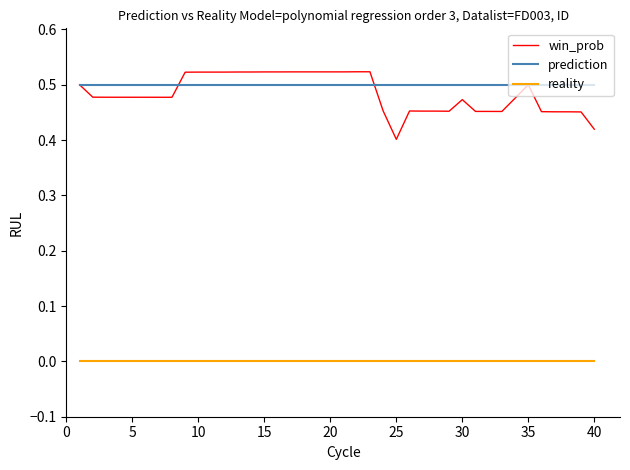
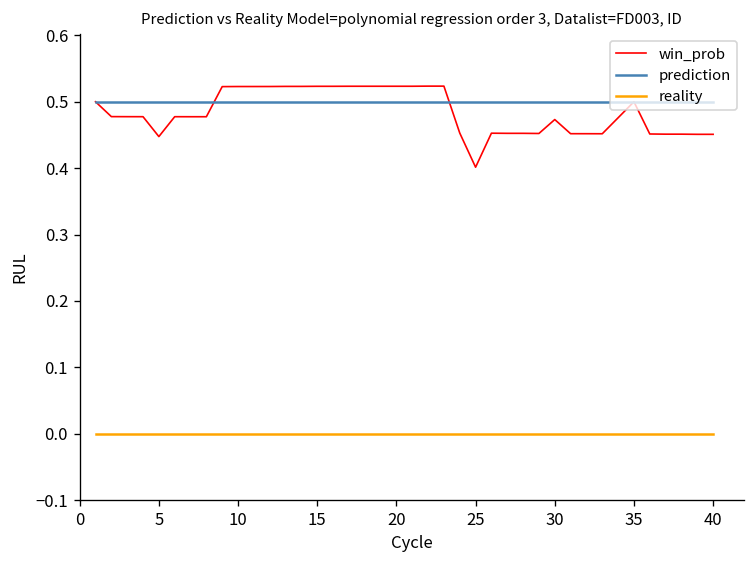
win_prob, 5: 0.48 -> 0.45
win_prob, 40: 0.42 -> 0.45
